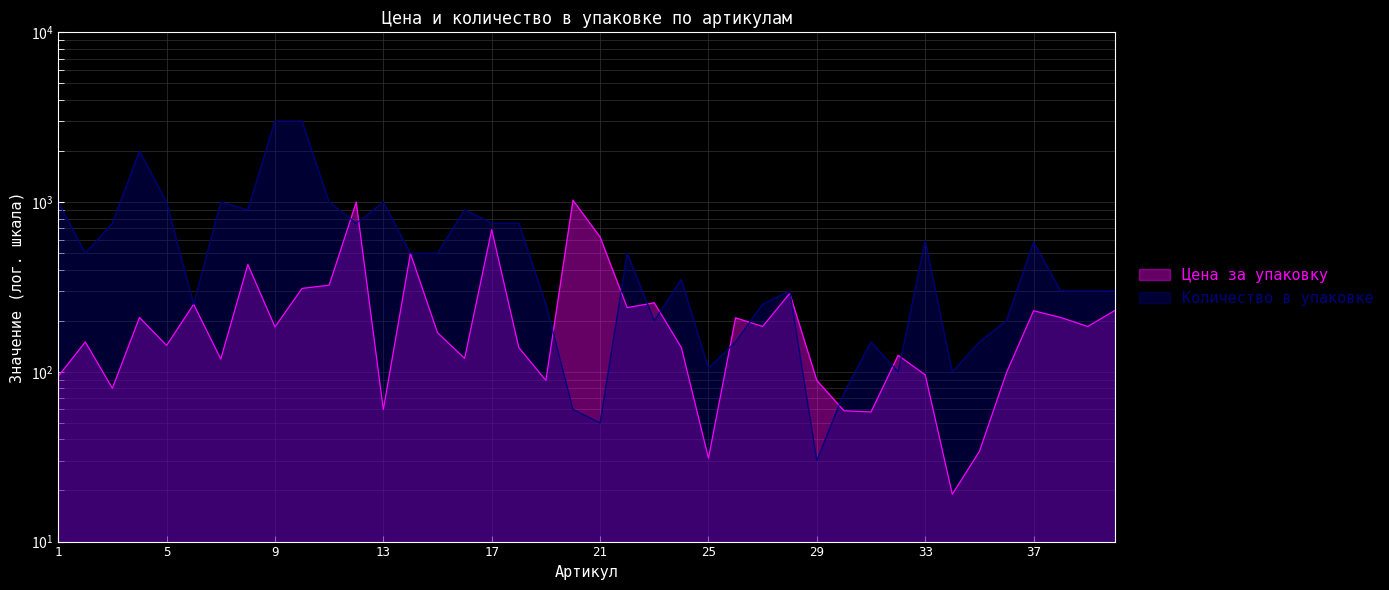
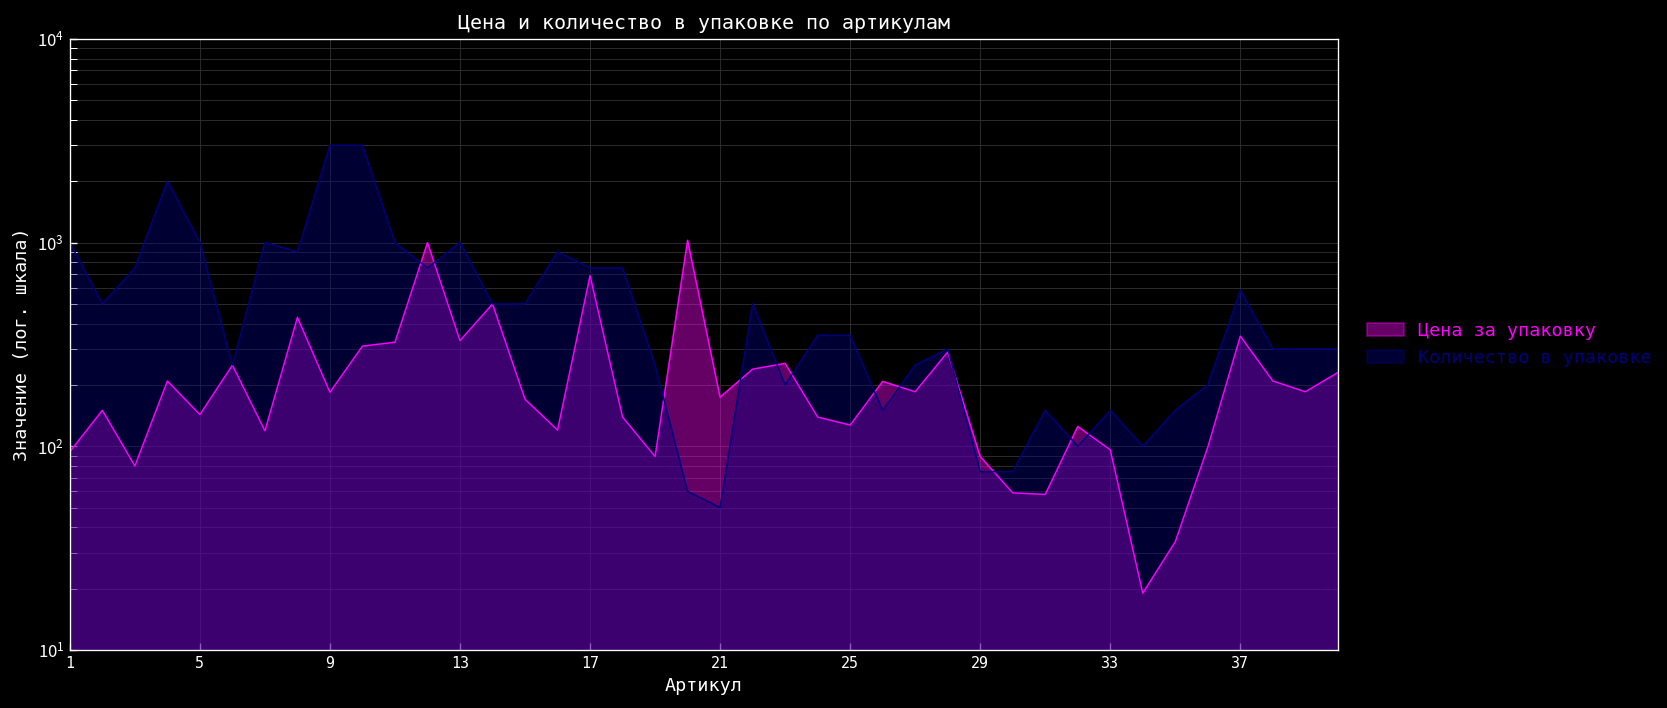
Цена за упаковку, 13: 60 -> 330
Цена за упаковку, 21: 620 -> 170
Цена за упаковку, 25: 31 -> 130
Количество в упаковке, 25: 110 -> 350
Количество в упаковке, 29: 30 -> 80
Количество в упаковке, 33: 590 -> 150
Цена за упаковку, 37: 230 -> 350
